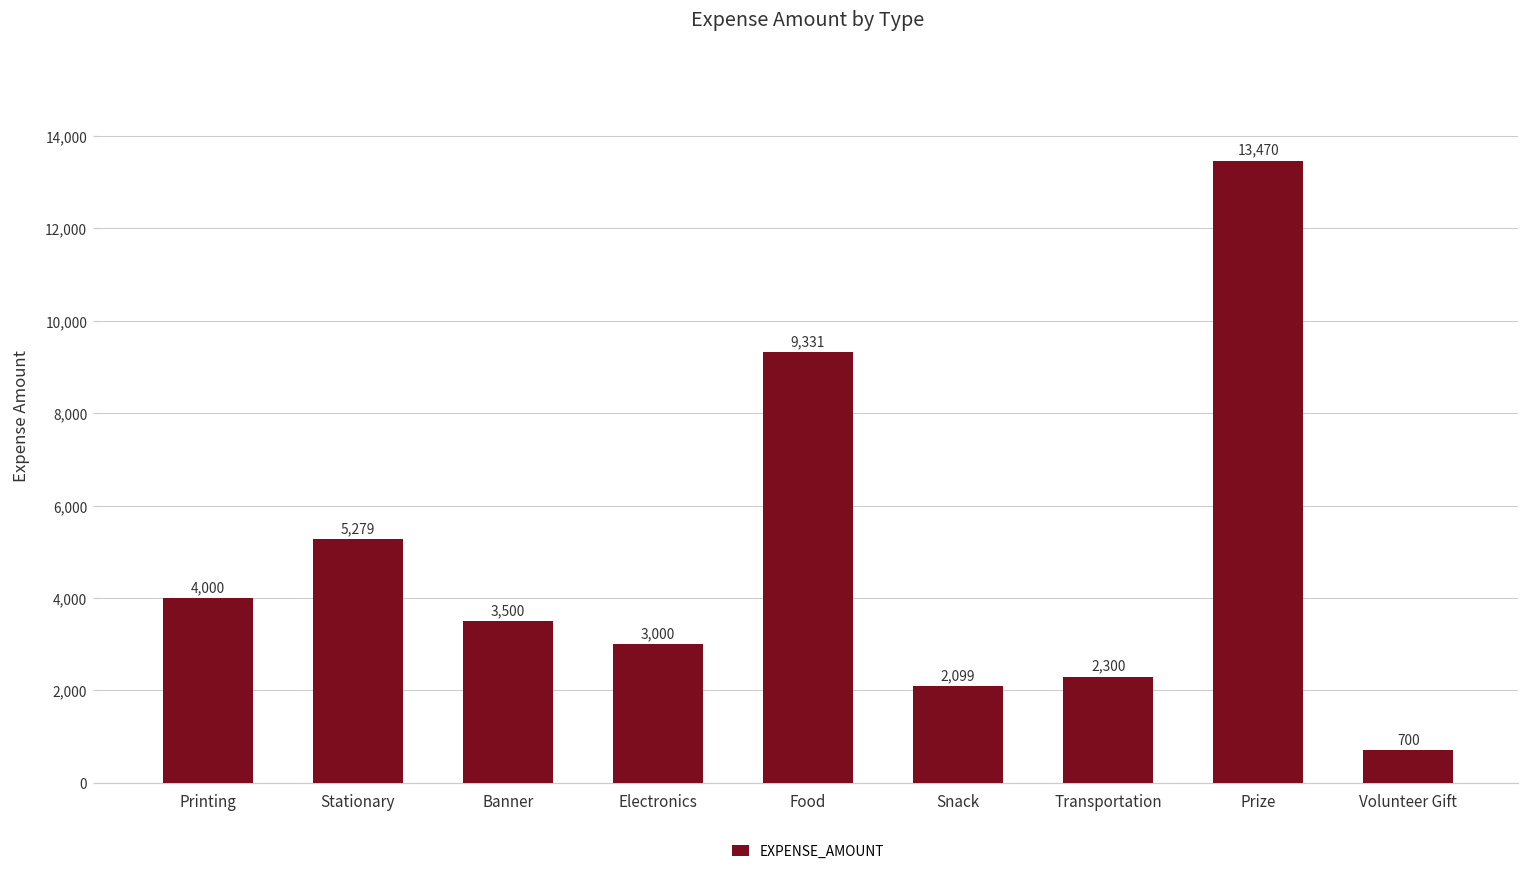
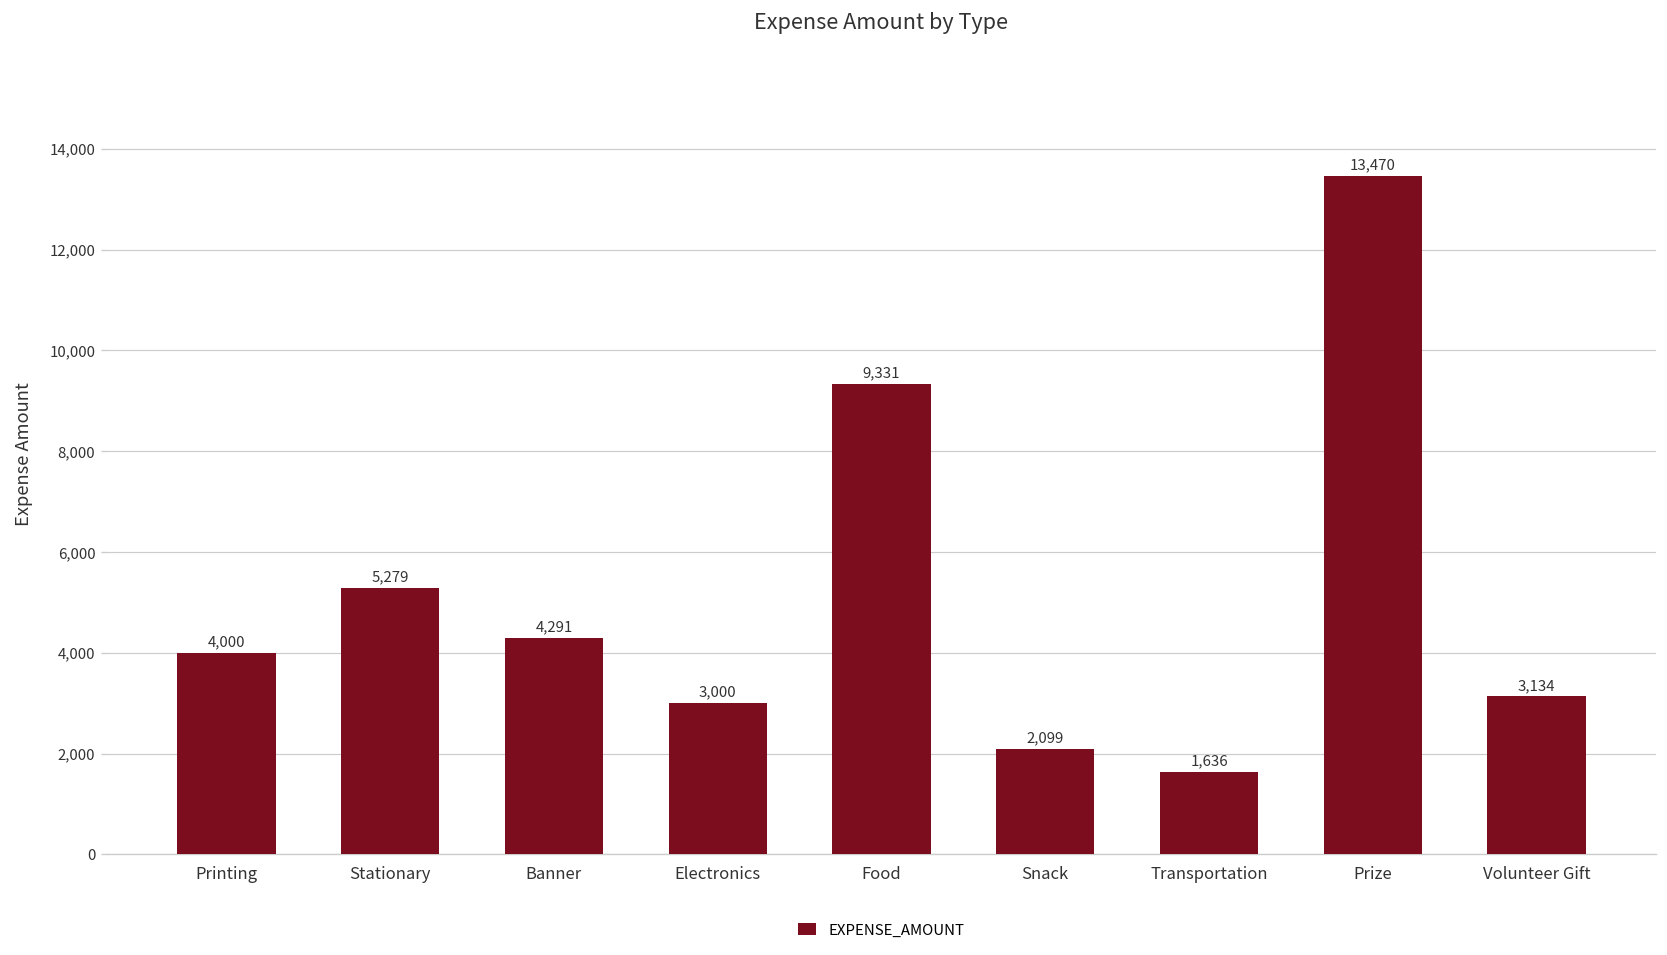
Banner: 3,500 -> 4,291
Transportation: 2,300 -> 1,636
Volunteer Gift: 700 -> 3,134
